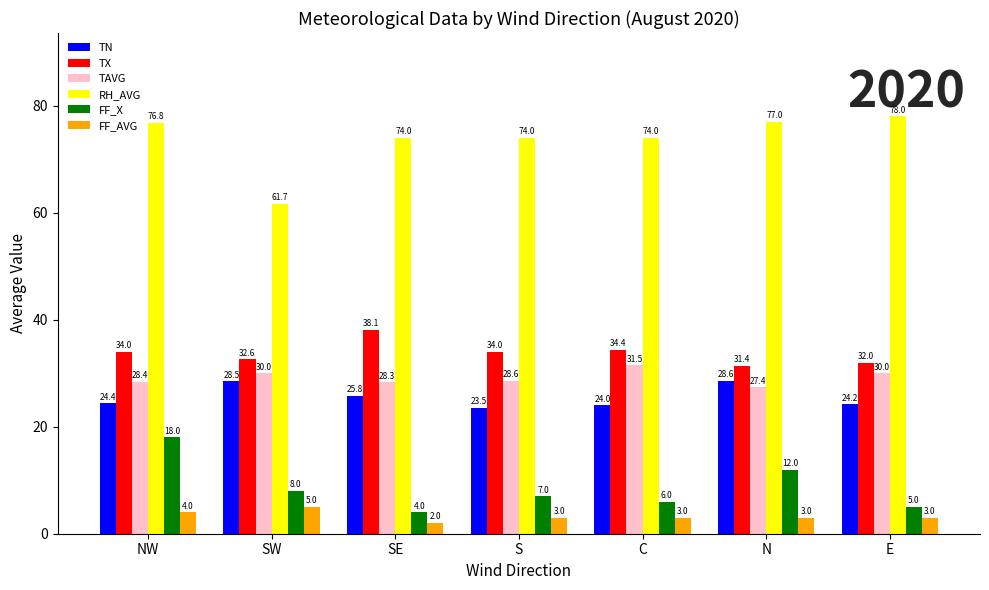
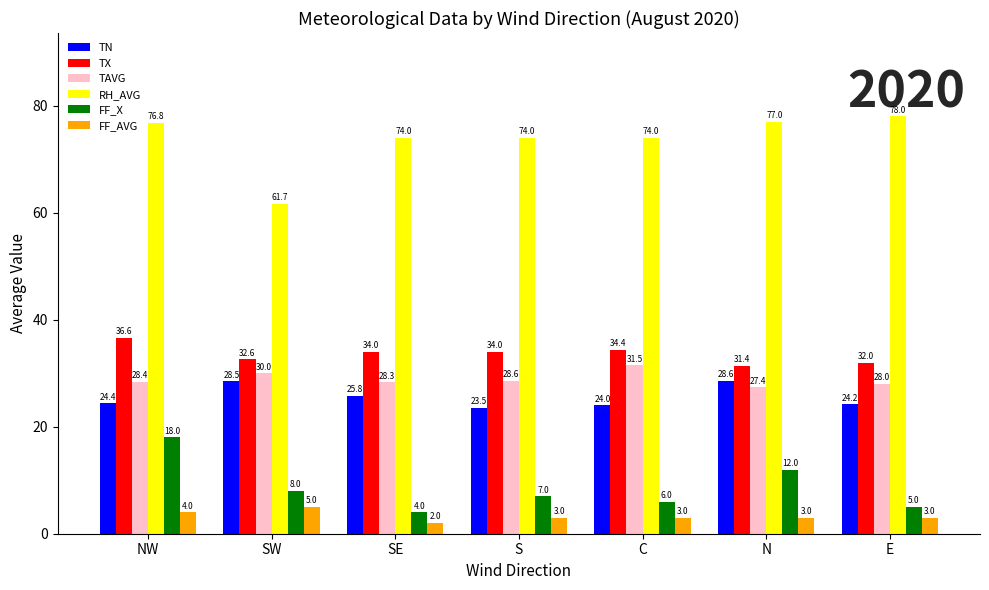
TX, NW: 34.0 -> 36.6
TX, SE: 38.1 -> 34.0
TAVG, E: 30.0 -> 28.0
